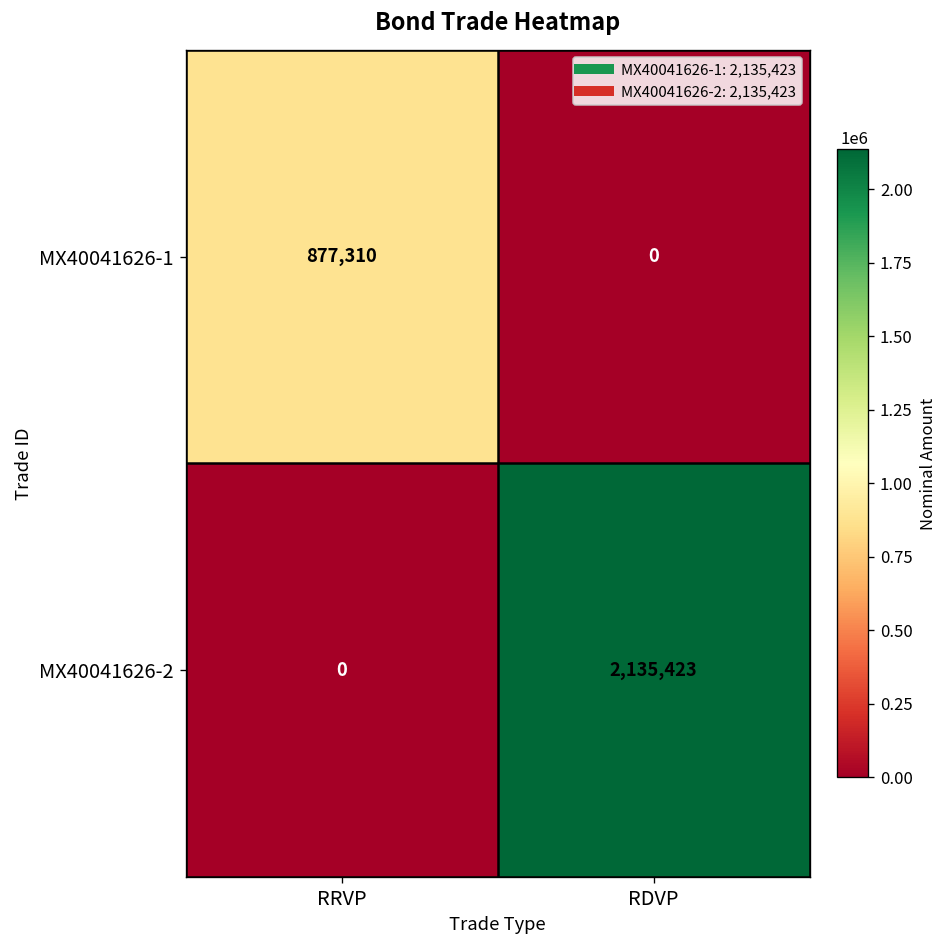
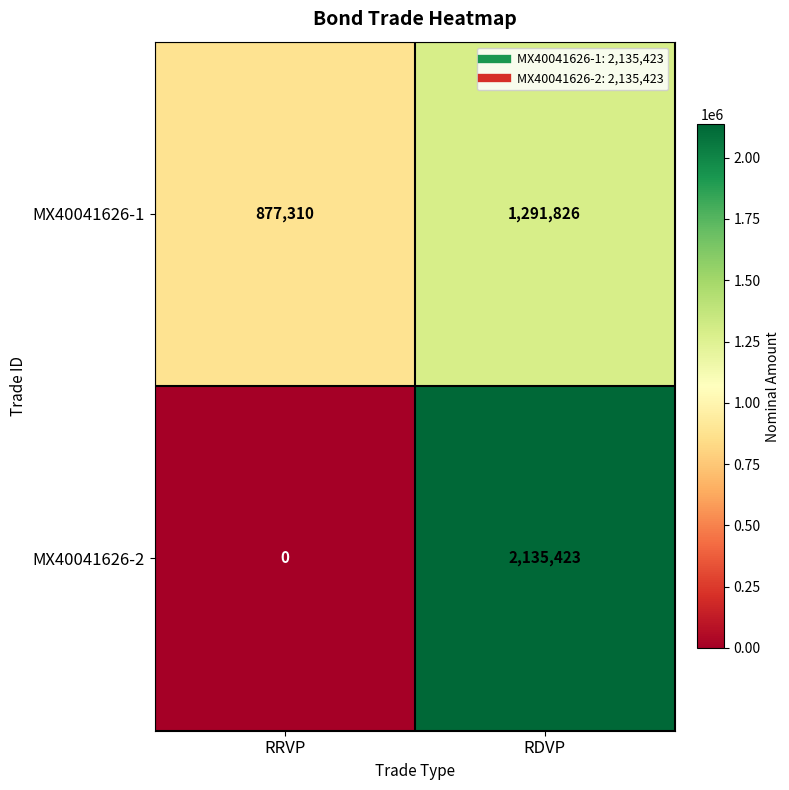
MX40041626-1, RDVP: 0 -> 1,291,826
